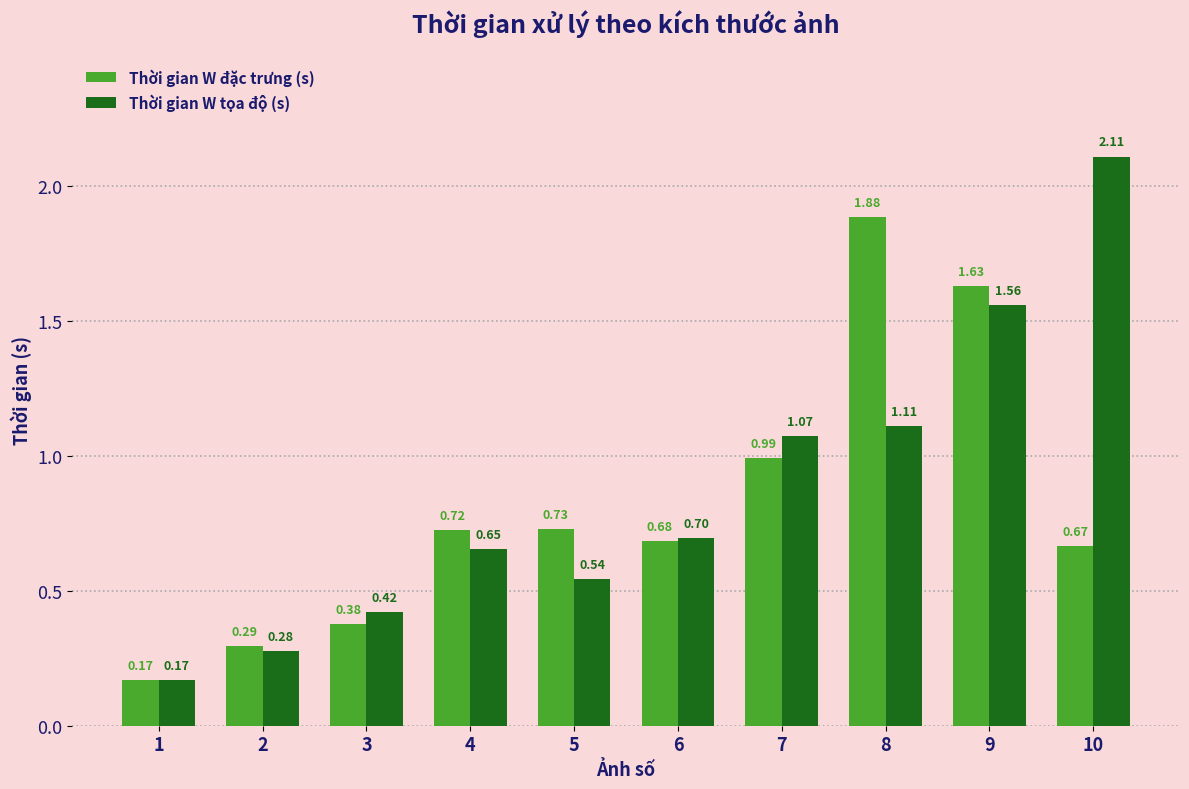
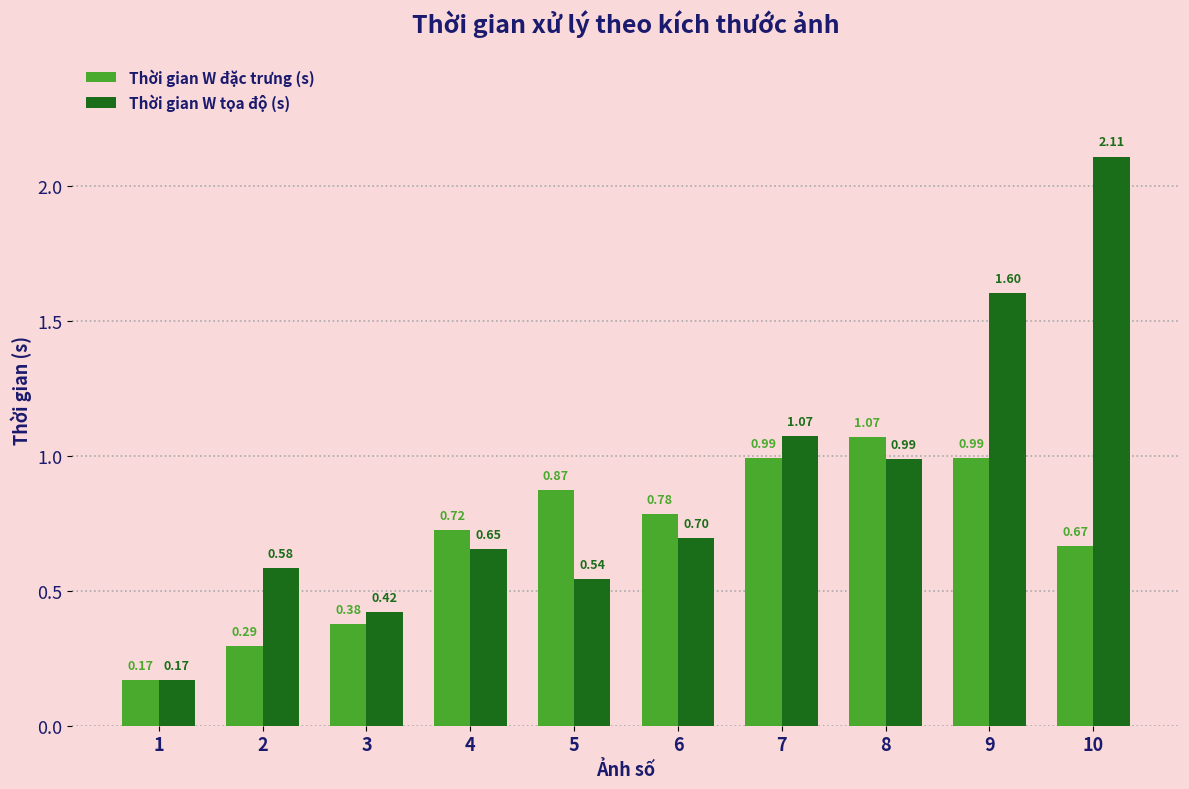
Thời gian W tọa độ (s), 2: 0.28 -> 0.58
Thời gian W đặc trưng (s), 5: 0.73 -> 0.87
Thời gian W đặc trưng (s), 6: 0.68 -> 0.78
Thời gian W đặc trưng (s), 8: 1.88 -> 1.07
Thời gian W tọa độ (s), 8: 1.11 -> 0.99
Thời gian W đặc trưng (s), 9: 1.63 -> 0.99
Thời gian W tọa độ (s), 9: 1.56 -> 1.60
